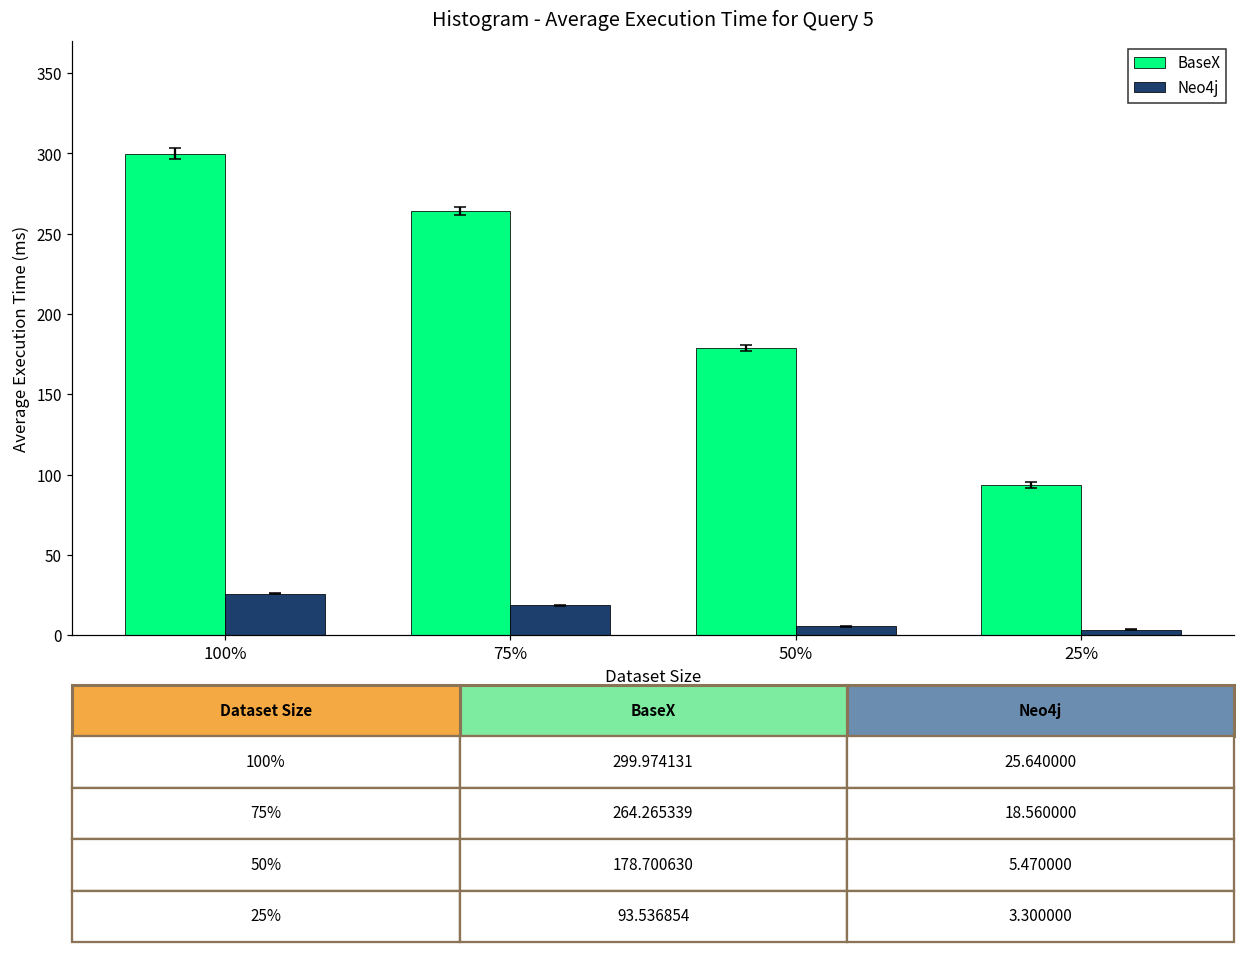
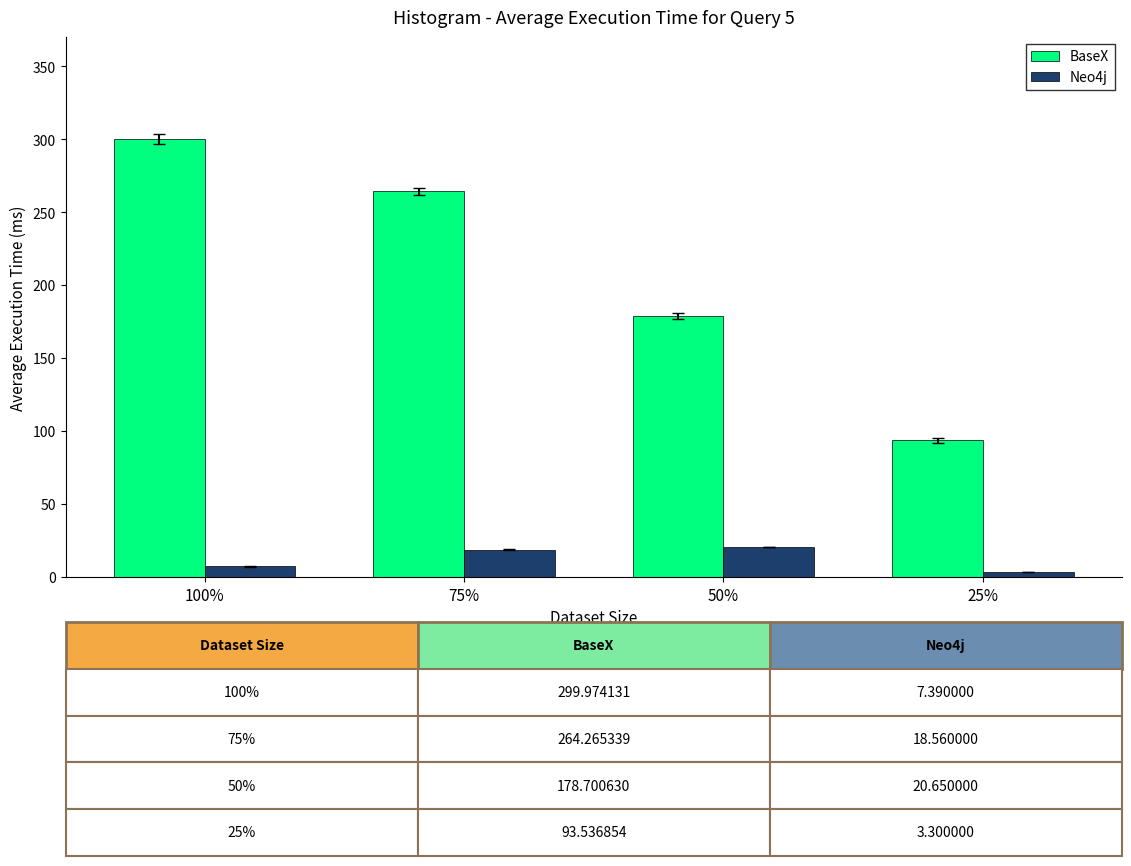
Neo4j, 100%: 25.640000 -> 7.390000
Neo4j, 50%: 5.470000 -> 20.650000
